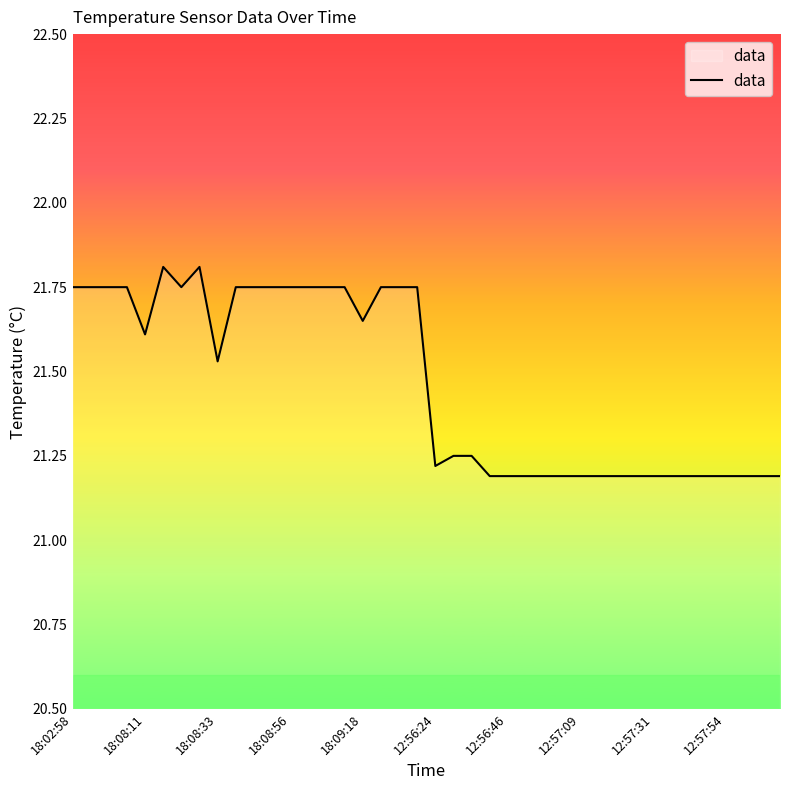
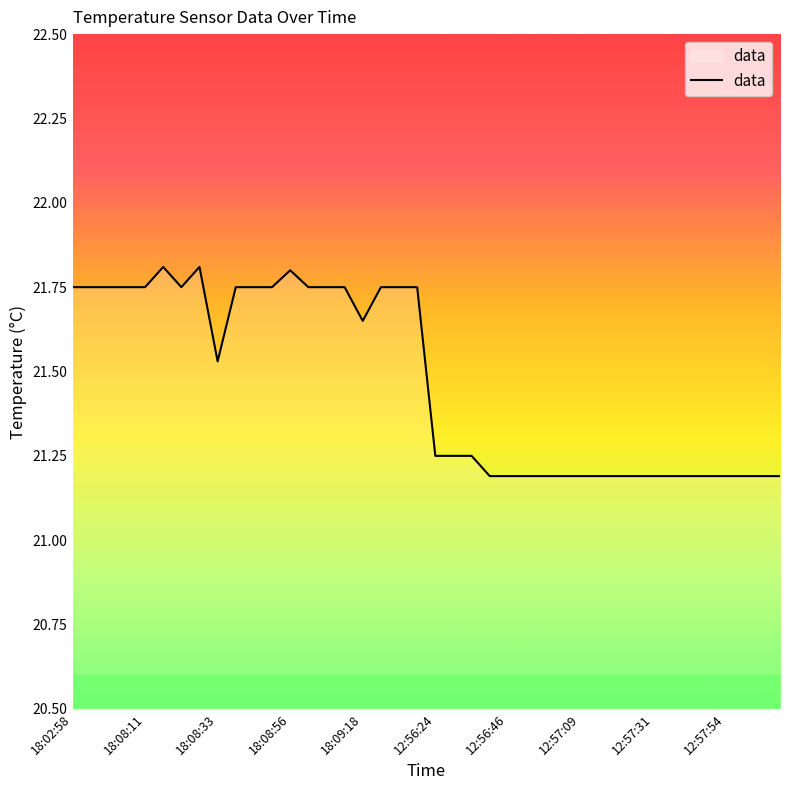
18:08:11: 21.61 -> 21.75
18:08:56: 21.75 -> 21.80
12:56:24: 21.22 -> 21.25
